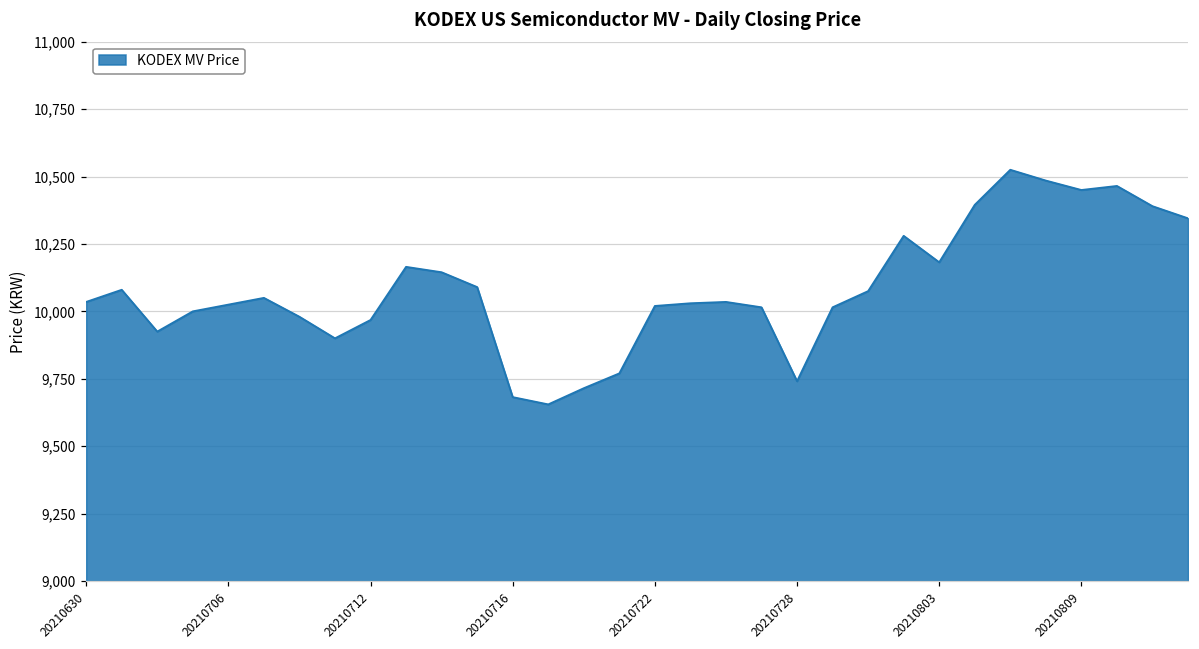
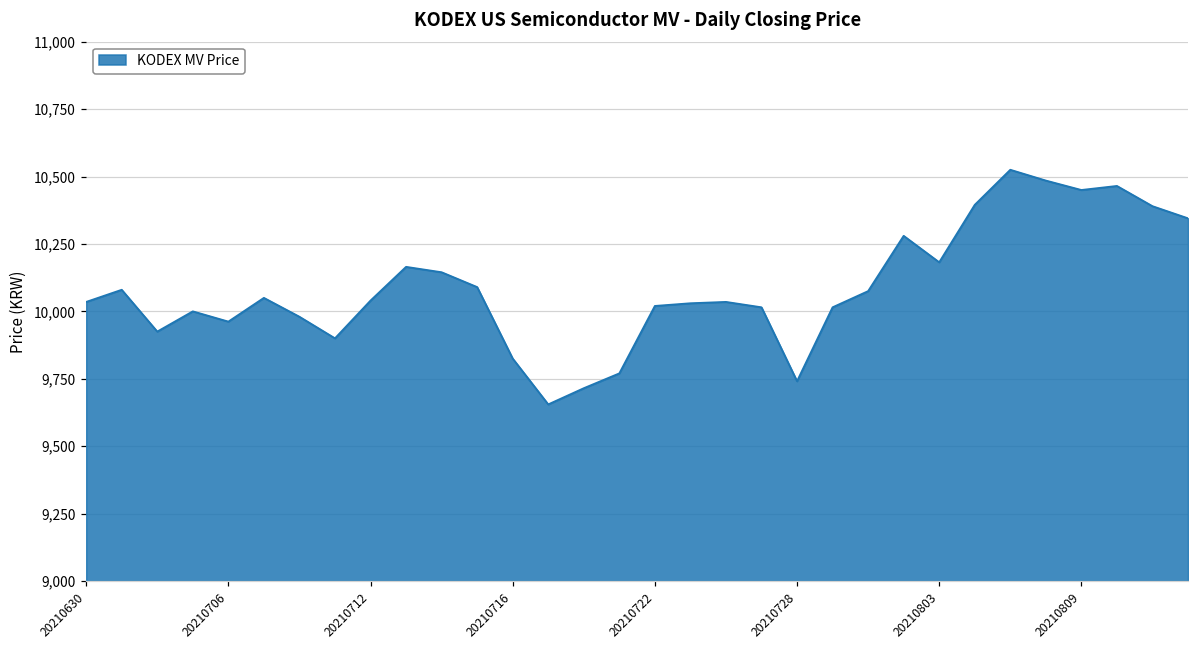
20210706: 10,030 -> 9,960
20210712: 9,970 -> 10,040
20210716: 9,680 -> 9,830
